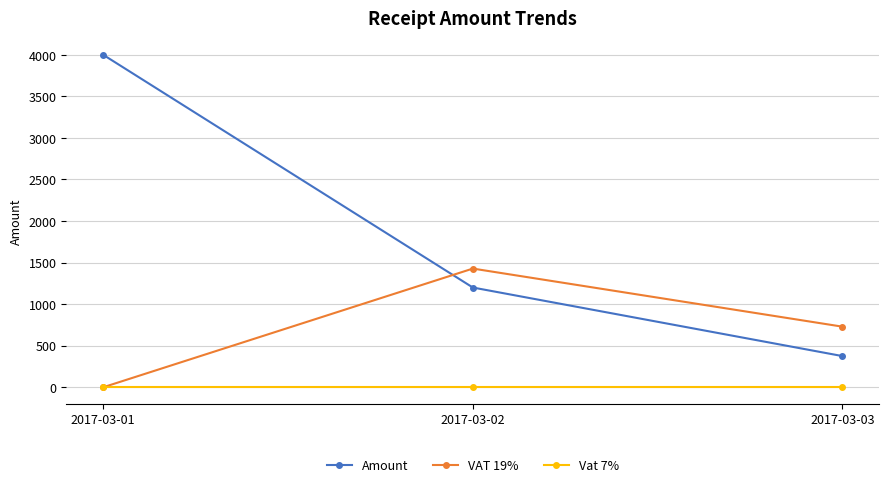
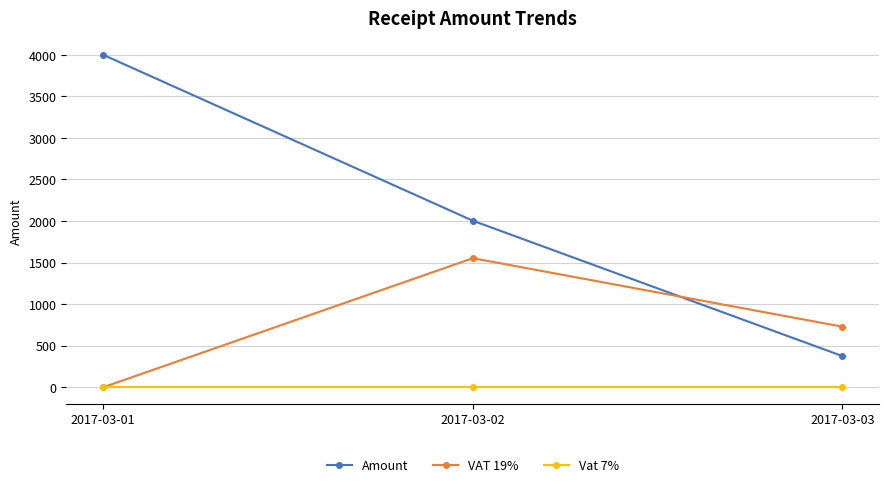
Amount, 2017-03-02: 1200 -> 2000
VAT 19%, 2017-03-02: 1400 -> 1600
